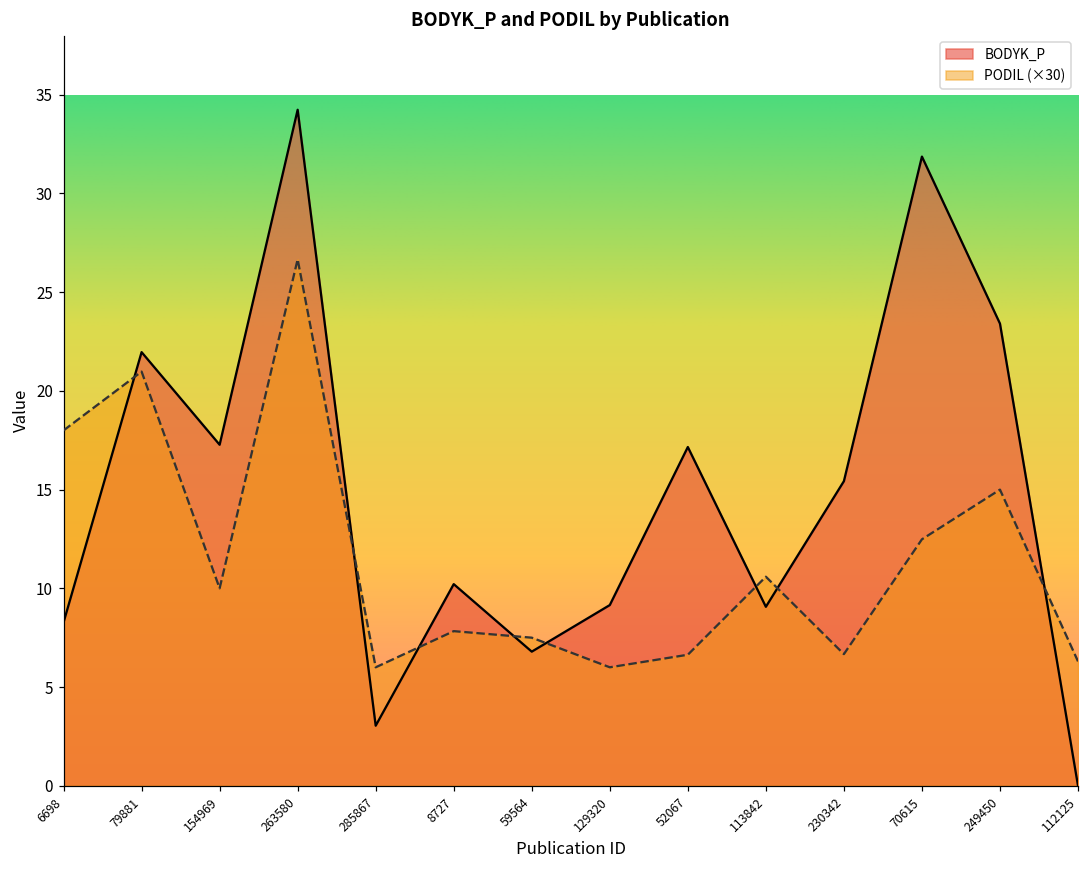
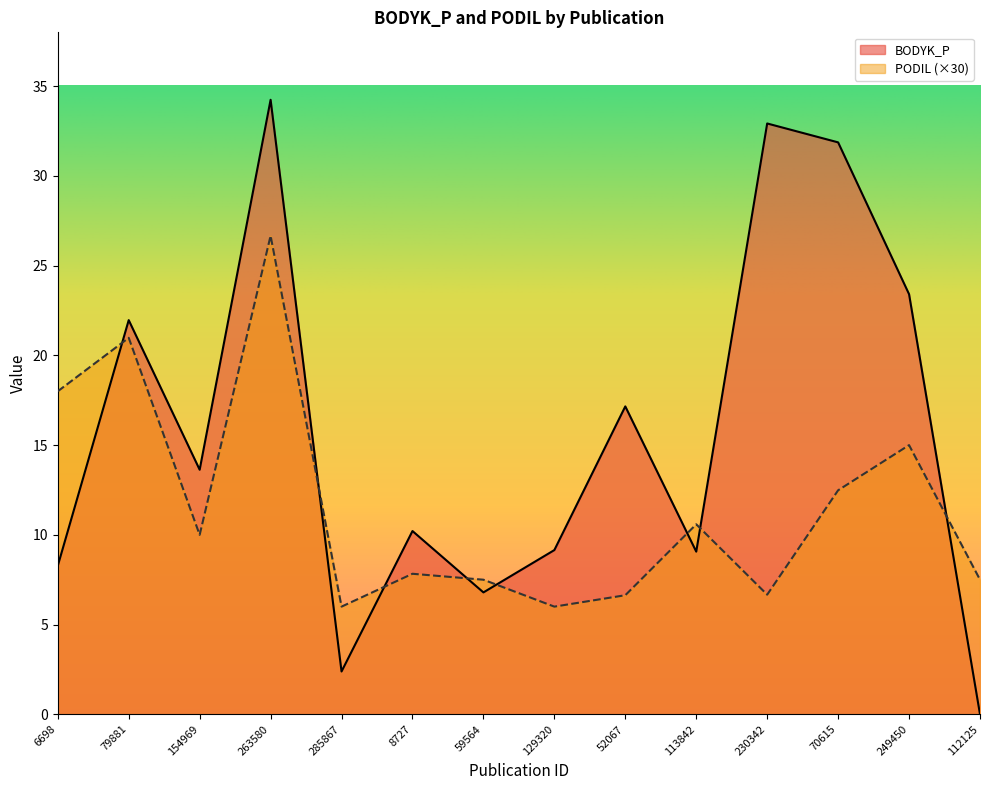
BODYK_P, 154969: 17.3 -> 13.6
BODYK_P, 285867: 3.0 -> 2.4
BODYK_P, 230342: 15.4 -> 32.9
PODIL (×30), 112125: 6.3 -> 7.5
